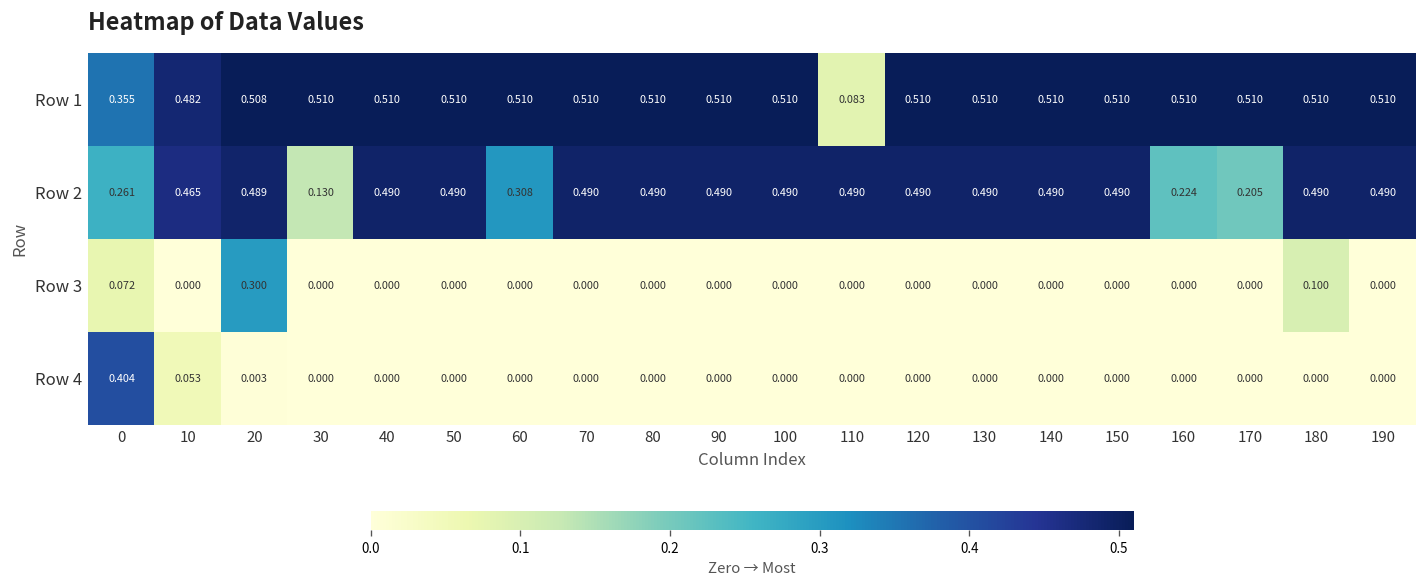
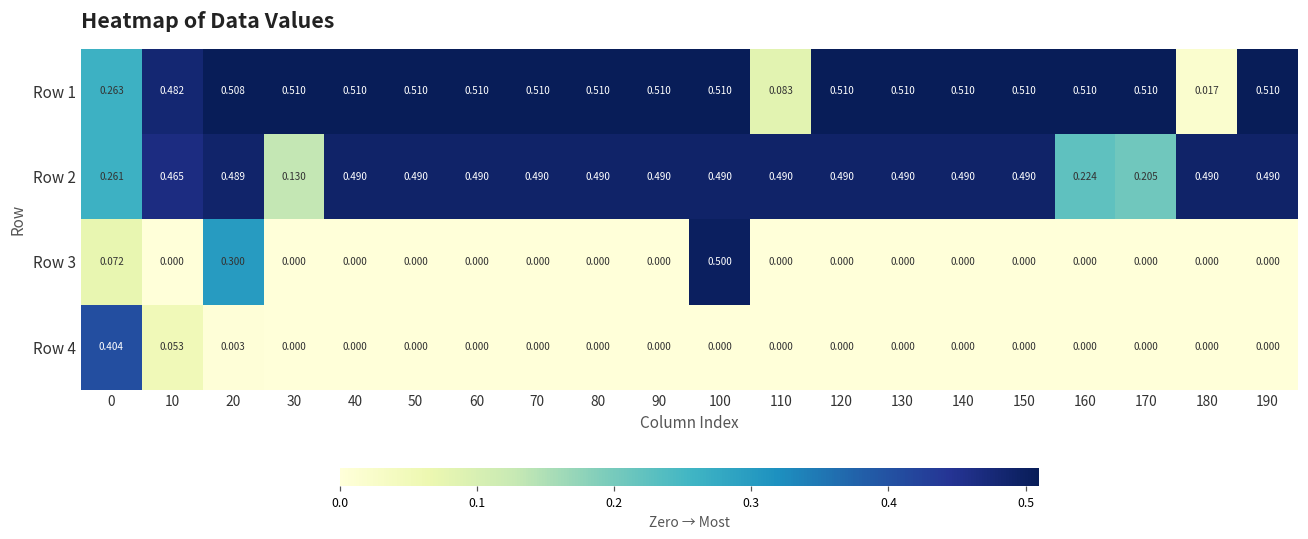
Row 1, 0: 0.355 -> 0.263
Row 1, 180: 0.510 -> 0.017
Row 2, 60: 0.308 -> 0.490
Row 3, 100: 0.000 -> 0.500
Row 3, 180: 0.100 -> 0.000
